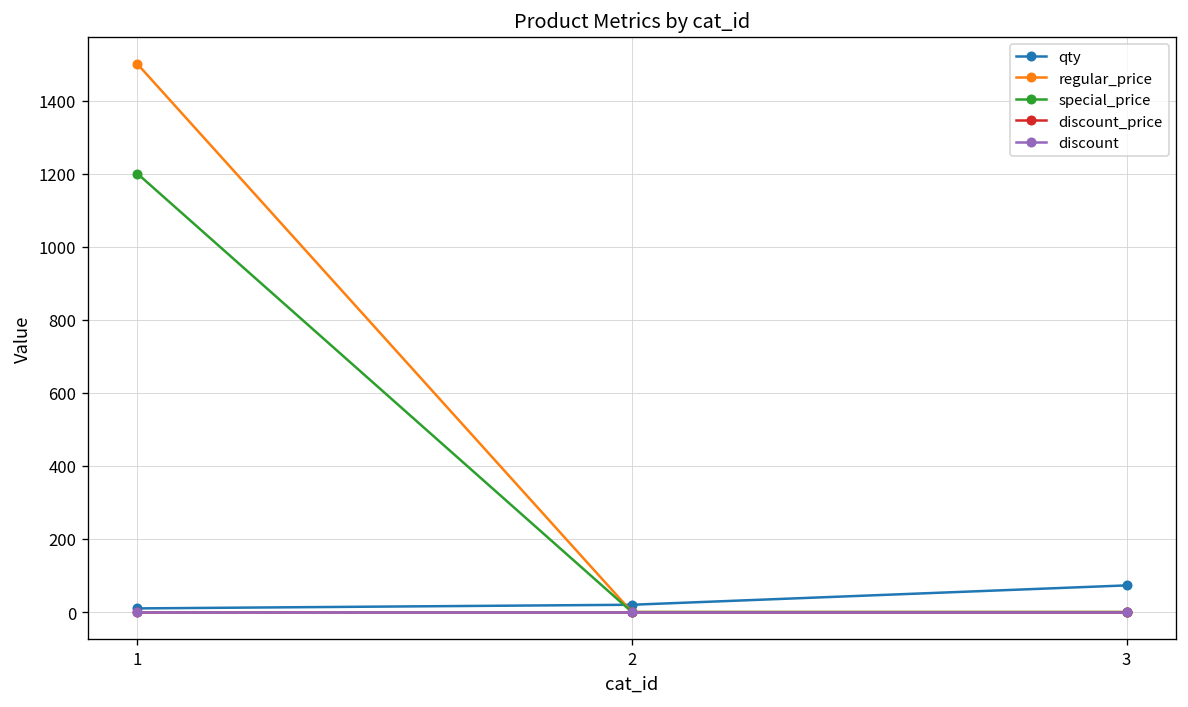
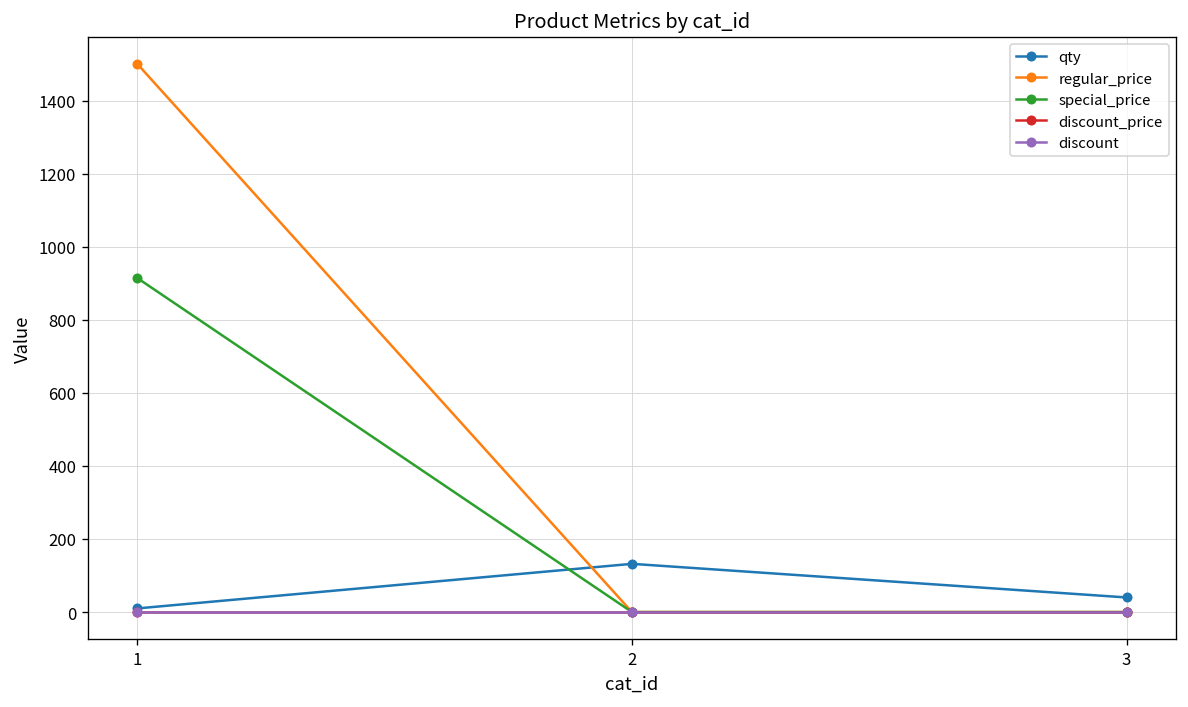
special_price, 1: 1200 -> 910
qty, 2: 20 -> 130
qty, 3: 70 -> 40
